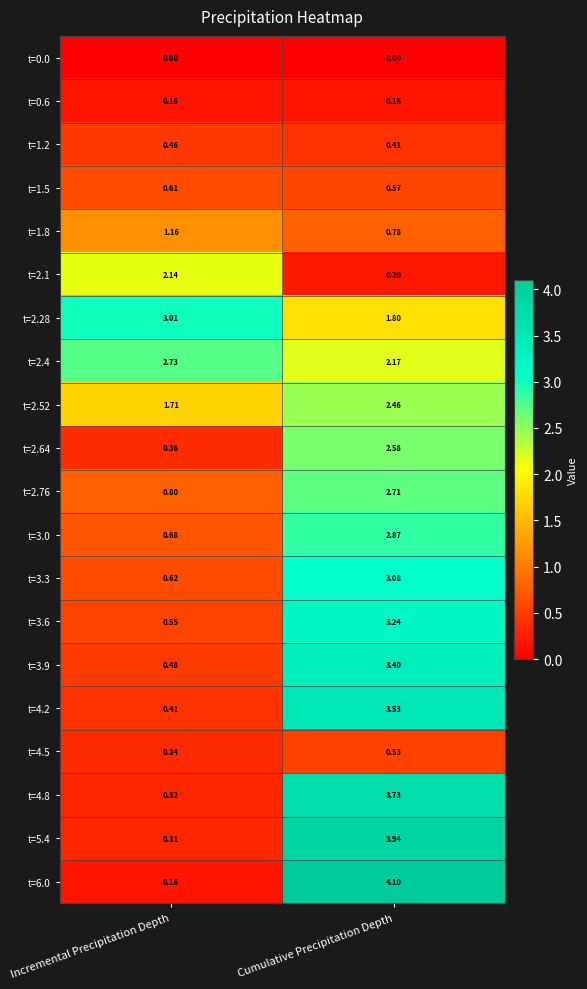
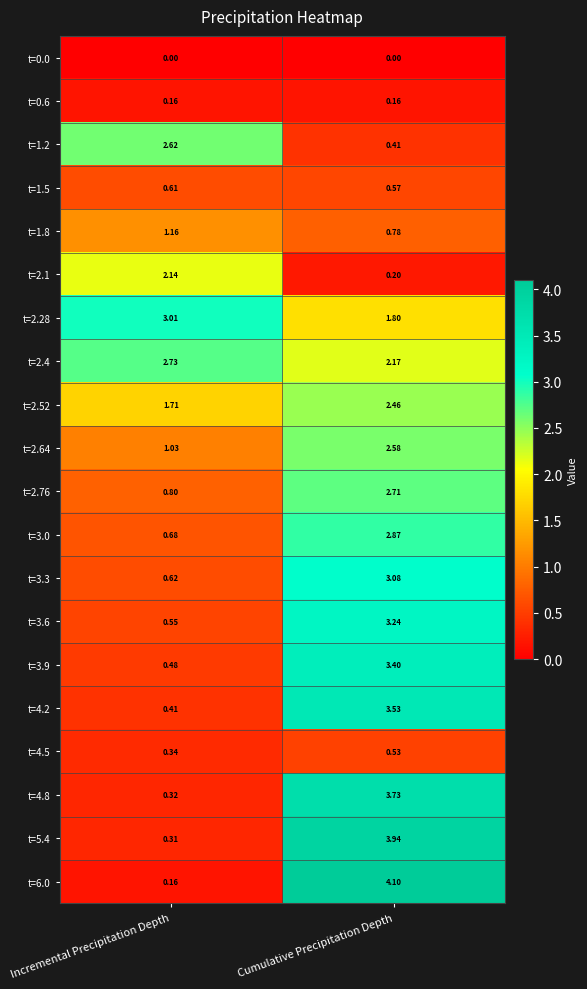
t=1.2, Incremental Precipitation Depth: 0.46 -> 2.62
t=2.64, Incremental Precipitation Depth: 0.36 -> 1.03
